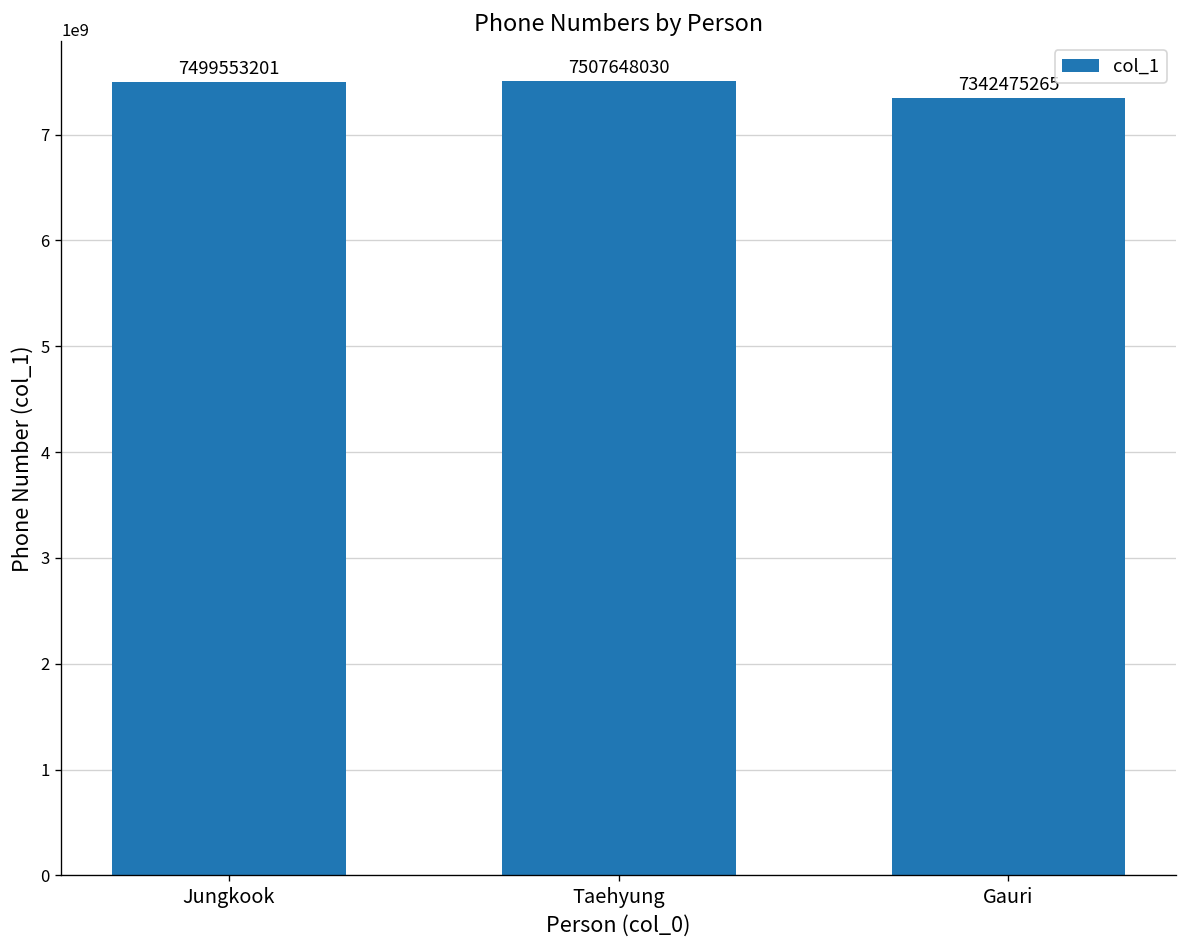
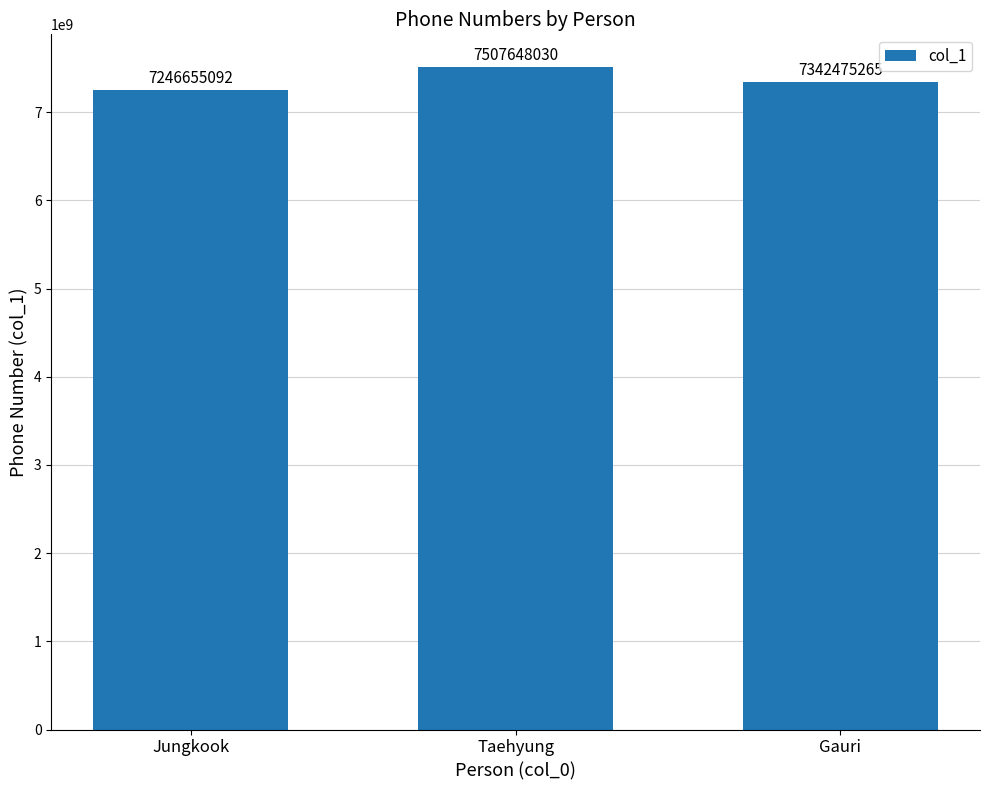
Jungkook: 7499553201 -> 7246655092
